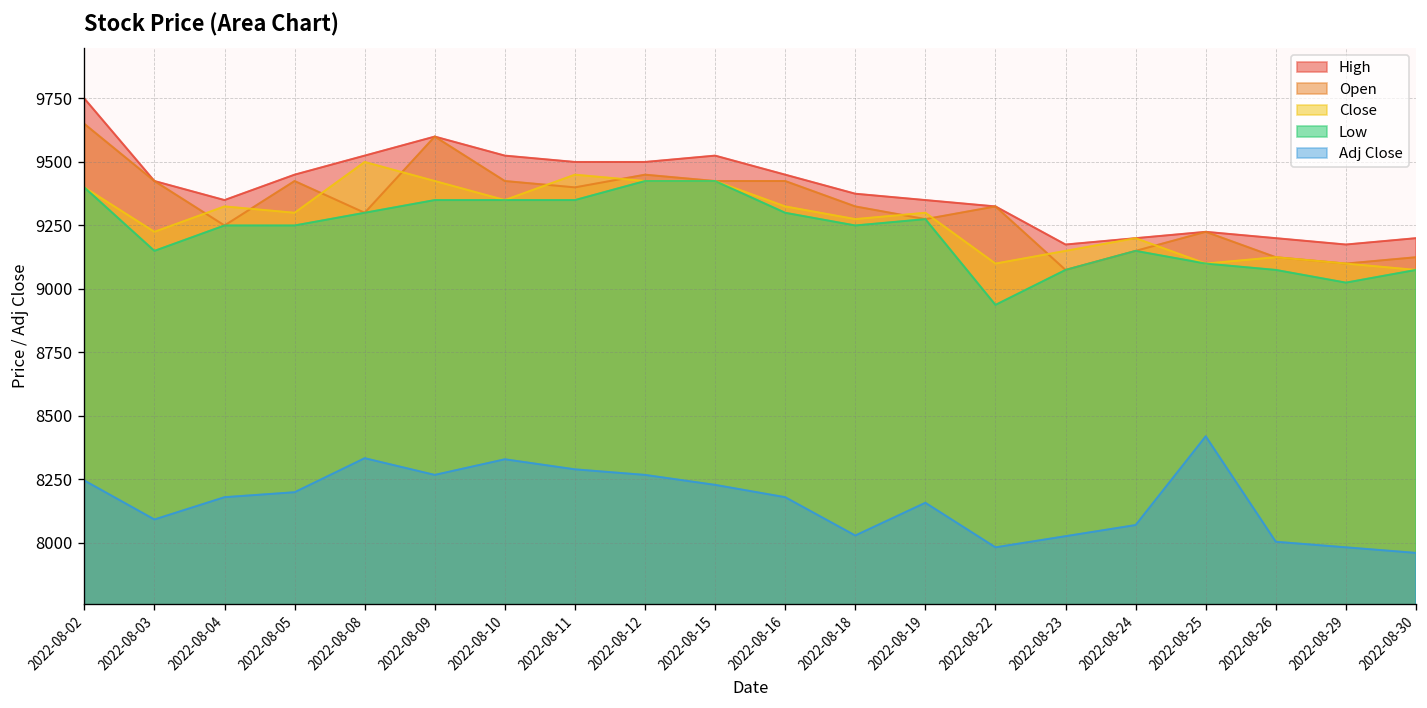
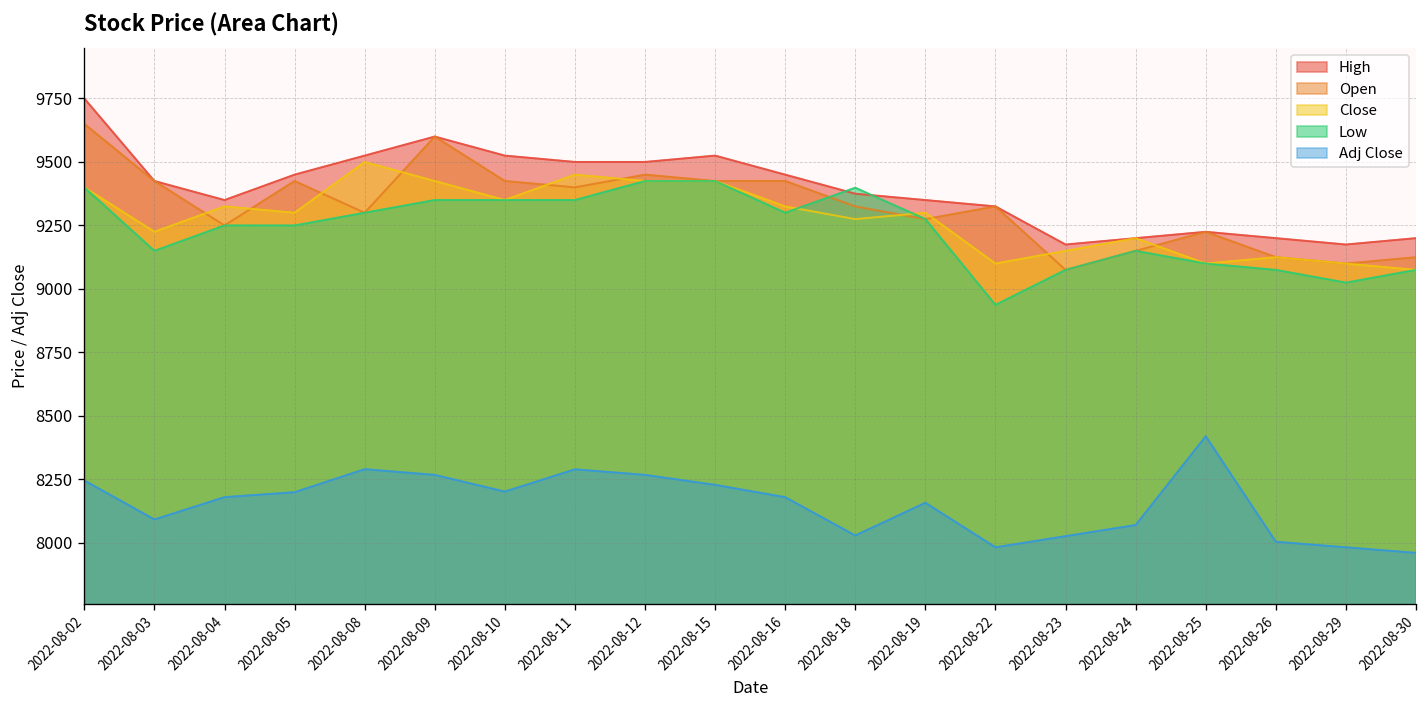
Adj Close, 2022-08-08: 8330 -> 8290
Adj Close, 2022-08-10: 8330 -> 8200
Low, 2022-08-18: 9250 -> 9400
